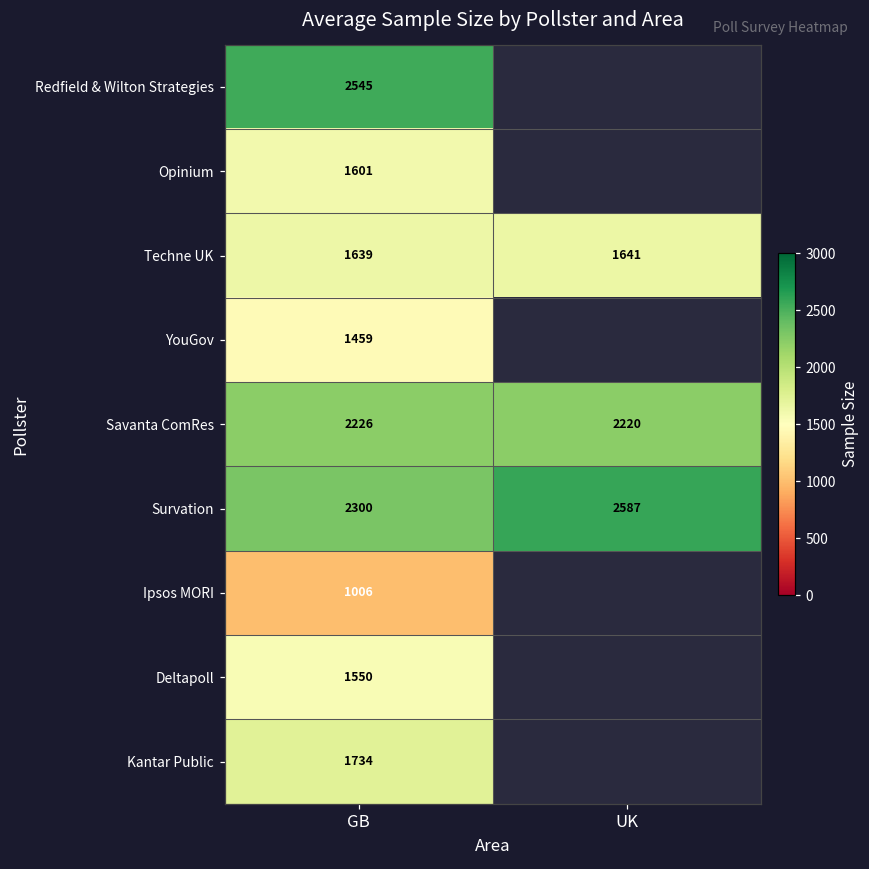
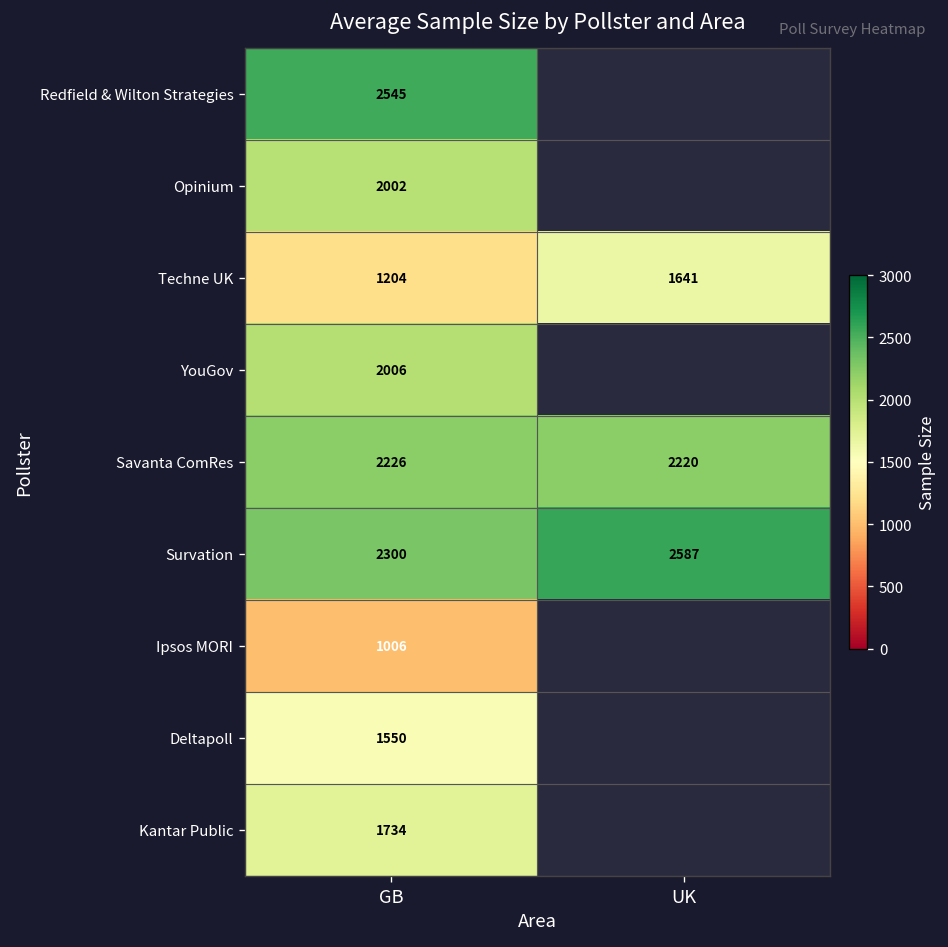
Opinium, GB: 1601 -> 2002
Techne UK, GB: 1639 -> 1204
YouGov, GB: 1459 -> 2006
